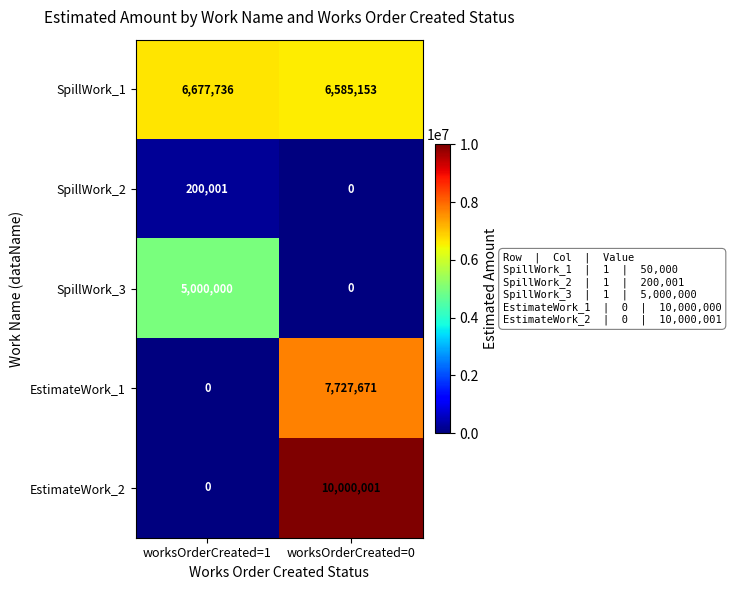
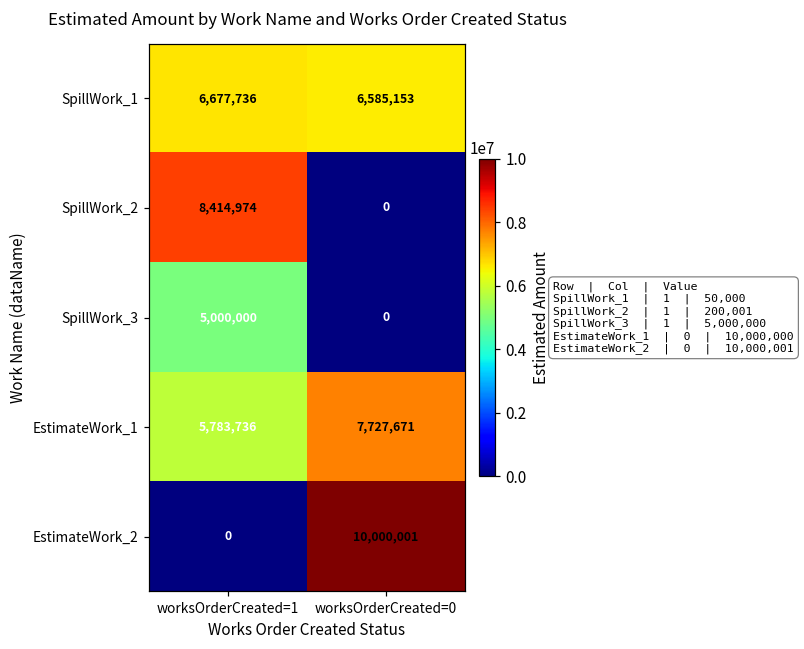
SpillWork_2, worksOrderCreated=1: 200,001 -> 8,414,974
EstimateWork_1, worksOrderCreated=1: 0 -> 5,783,736
